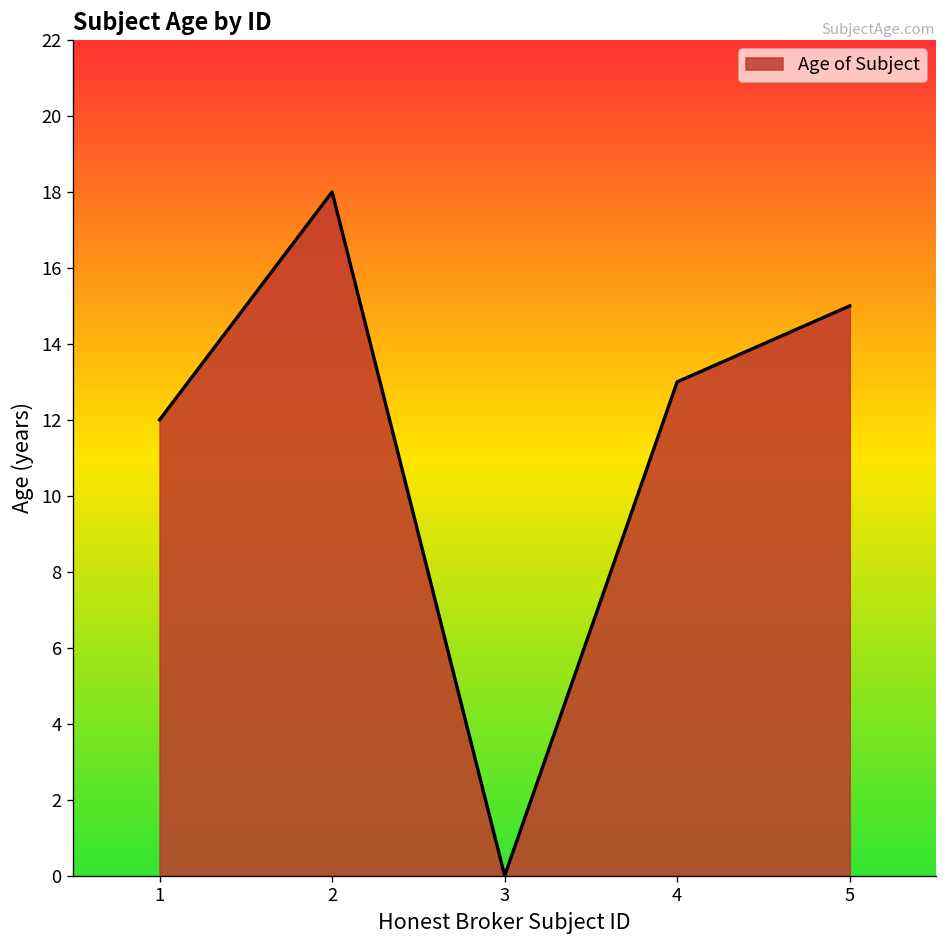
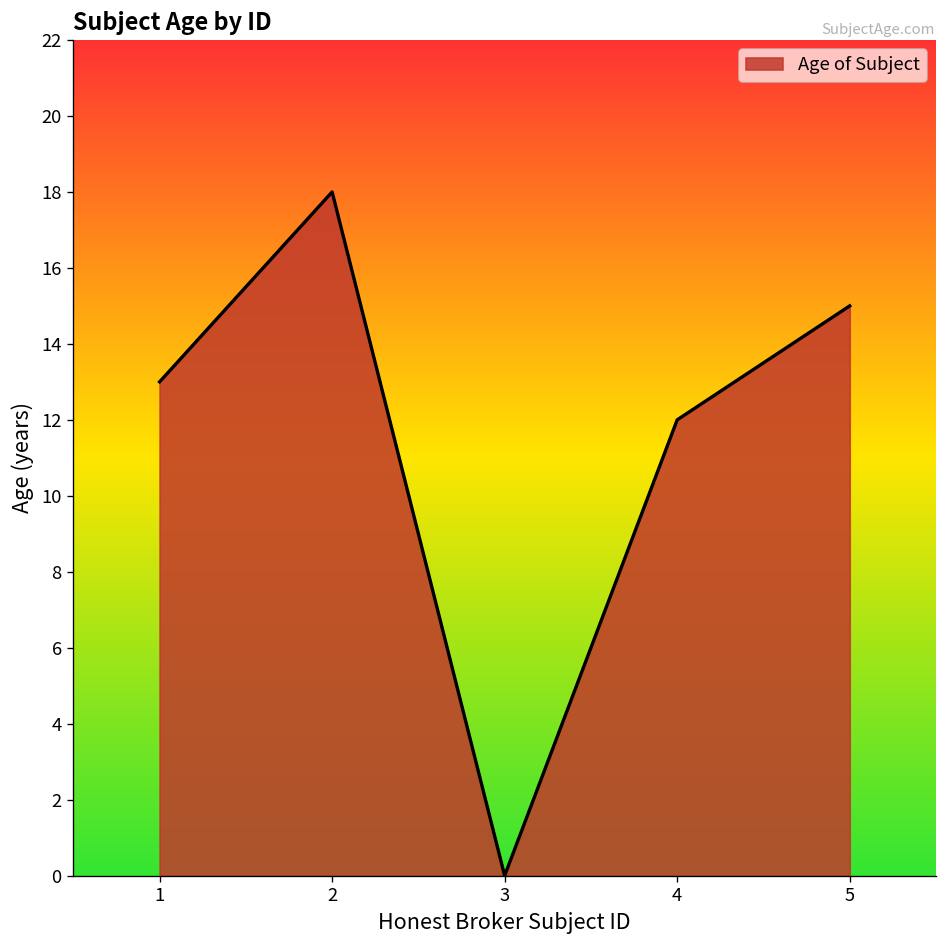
1: 12 -> 13
4: 13 -> 12
